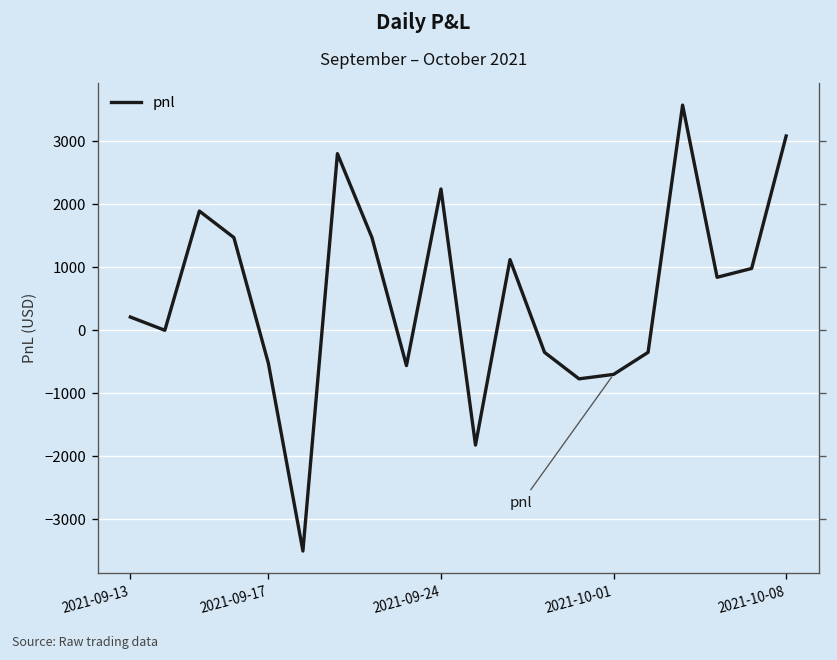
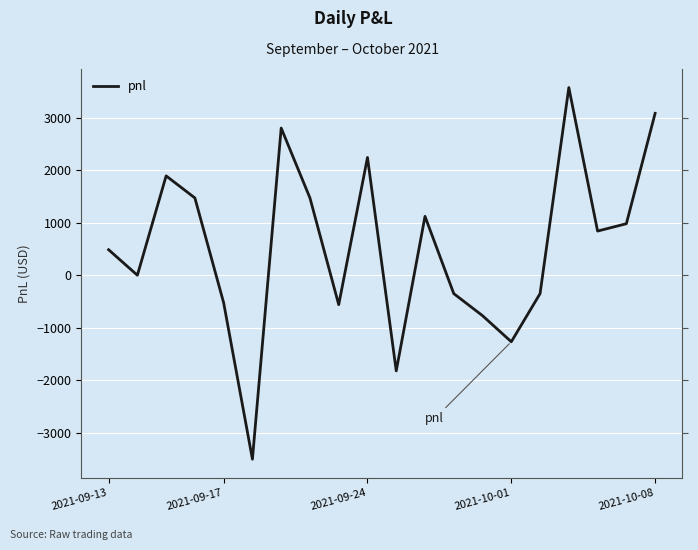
2021-09-13: 200 -> 500
2021-10-01: -700 -> -1300
